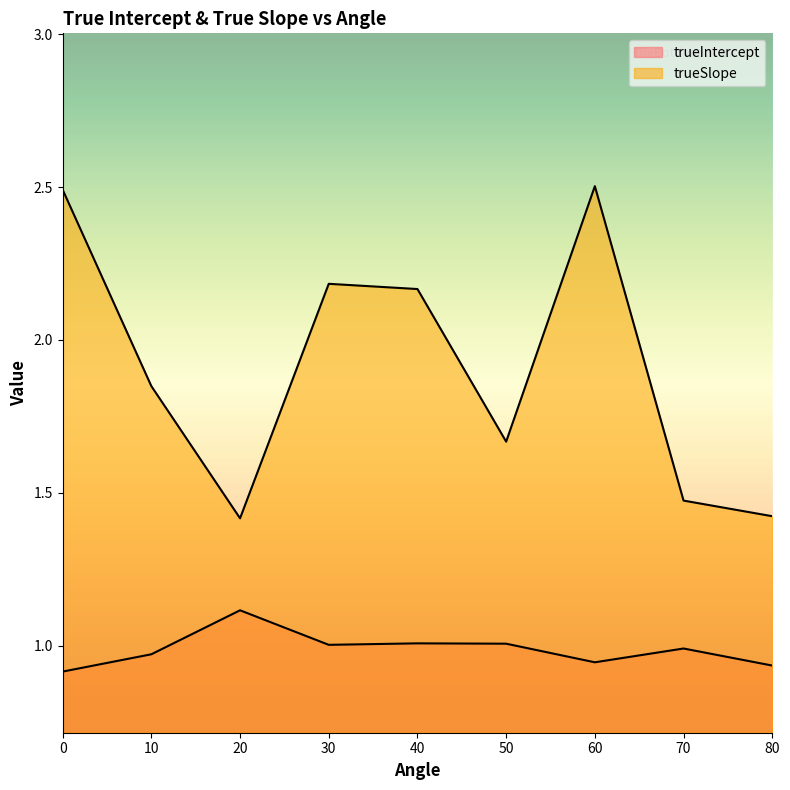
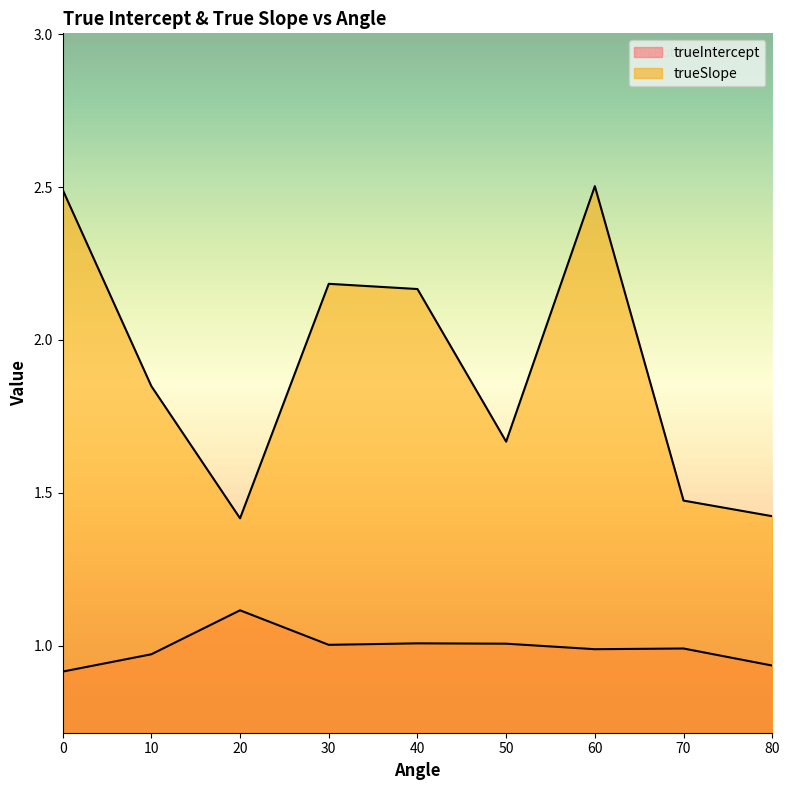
trueIntercept, 60: 0.95 -> 0.99
